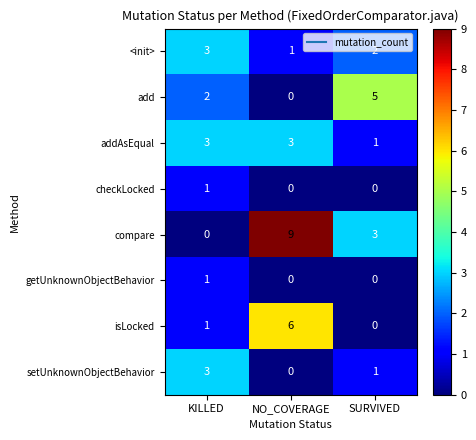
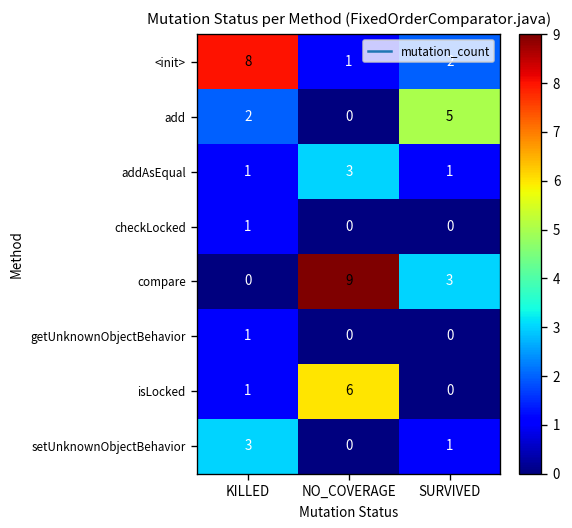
<init>, KILLED: 3 -> 8
addAsEqual, KILLED: 3 -> 1
